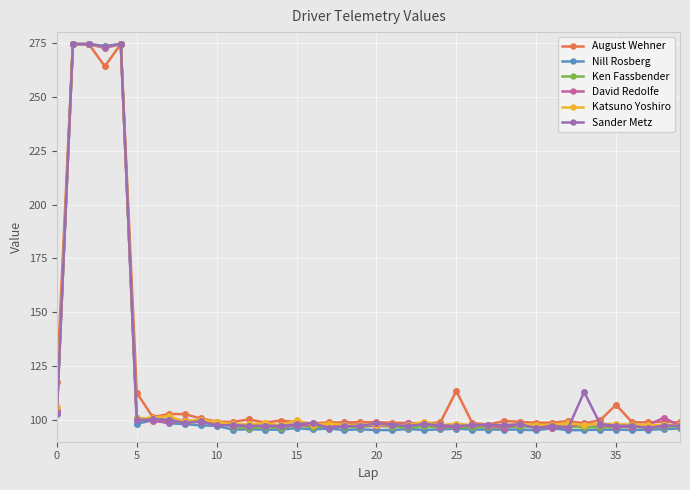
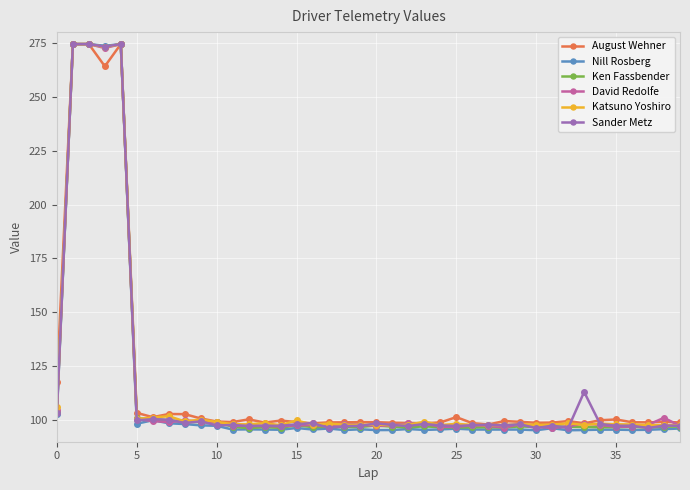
August Wehner, 5: 113 -> 103
August Wehner, 25: 114 -> 101
August Wehner, 35: 107 -> 100
